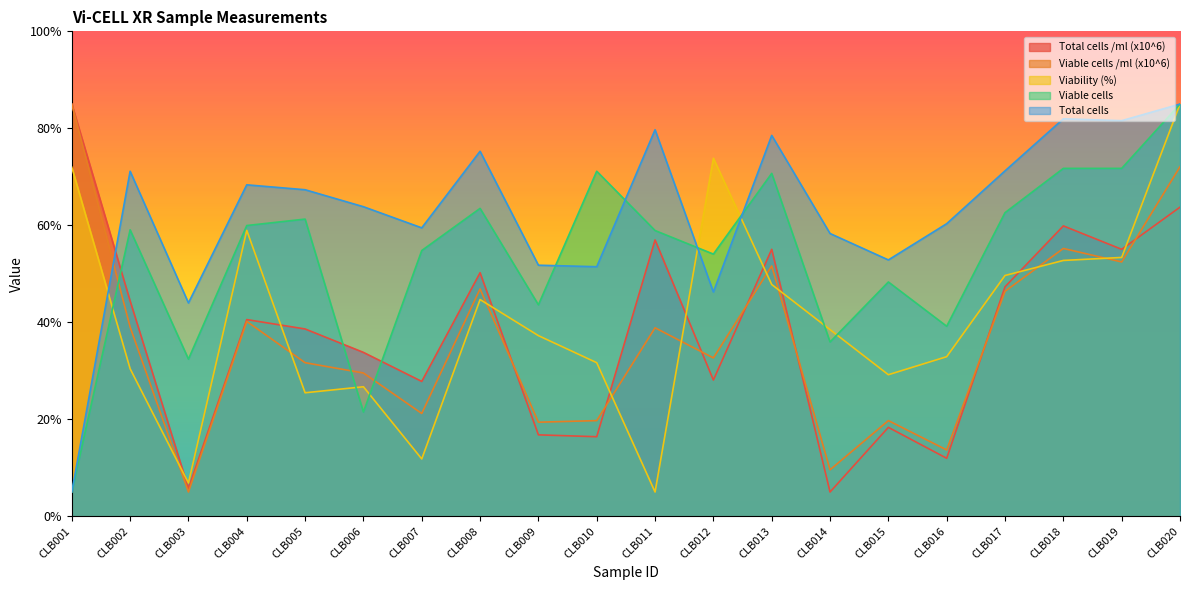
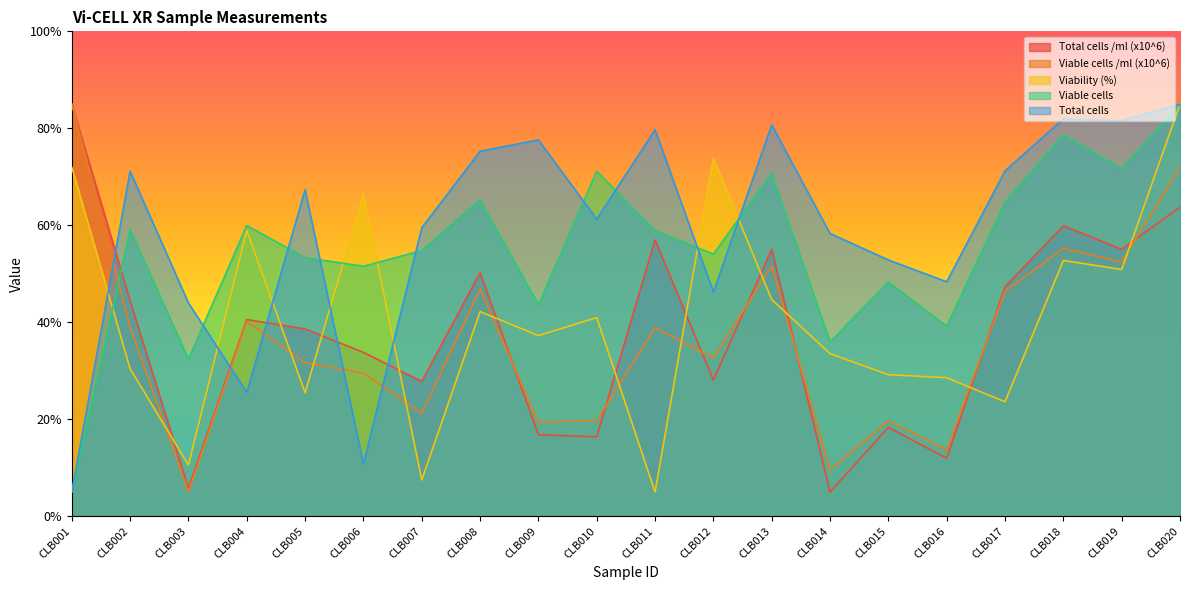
Viability (%), CLB003: 7% -> 11%
Total cells, CLB004: 68% -> 26%
Viable cells, CLB005: 61% -> 53%
Viability (%), CLB006: 27% -> 66%
Viable cells, CLB006: 22% -> 52%
Total cells, CLB006: 64% -> 11%
Viability (%), CLB007: 12% -> 7%
Viability (%), CLB008: 45% -> 42%
Viable cells, CLB008: 63% -> 65%
Total cells, CLB009: 52% -> 78%
Viability (%), CLB010: 32% -> 41%
Total cells, CLB010: 51% -> 61%
Viability (%), CLB013: 48% -> 45%
Total cells, CLB013: 79% -> 81%
Viability (%), CLB014: 38% -> 34%
Viability (%), CLB016: 33% -> 29%
Total cells, CLB016: 60% -> 48%
Viability (%), CLB017: 50% -> 24%
Viable cells, CLB017: 63% -> 65%
Viable cells, CLB018: 72% -> 79%
Viability (%), CLB019: 53% -> 51%
